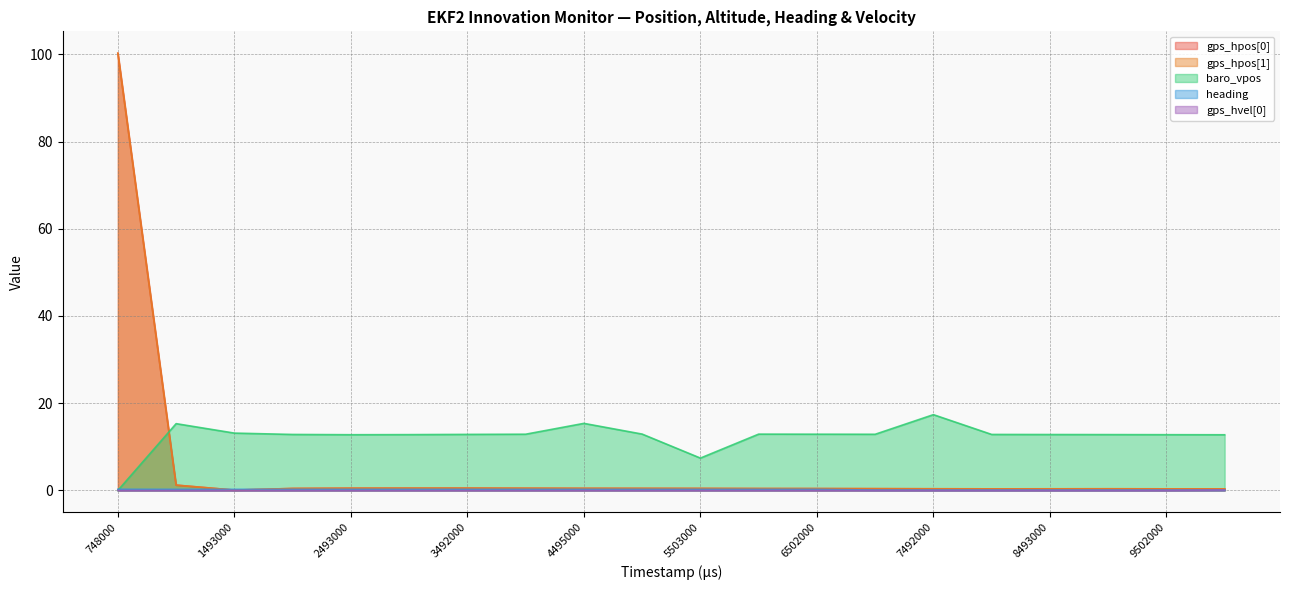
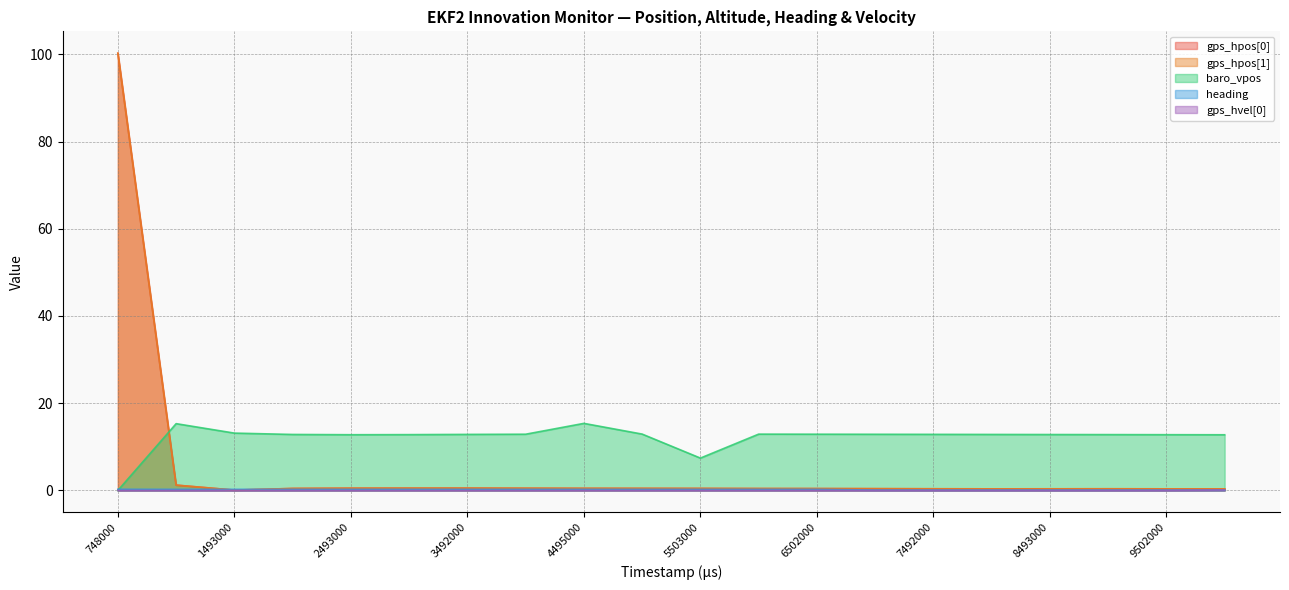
baro_vpos, 7492000: 17 -> 13
